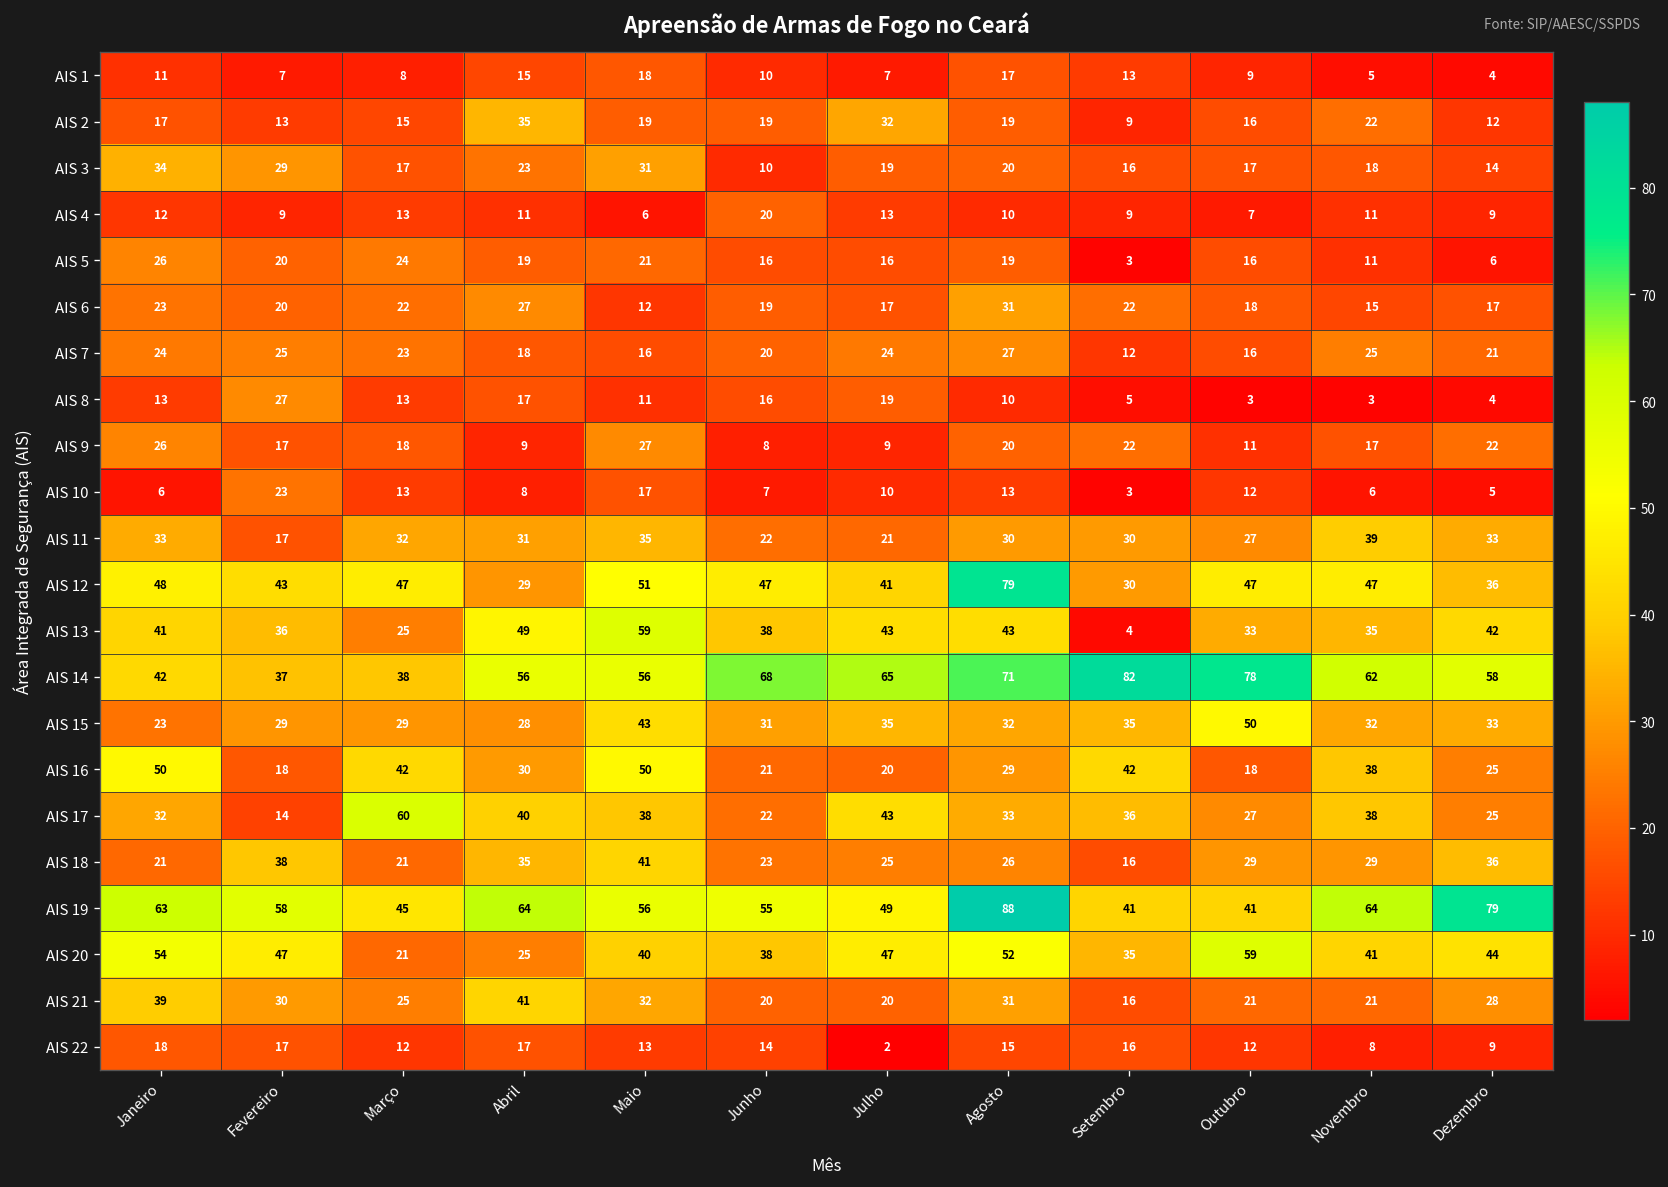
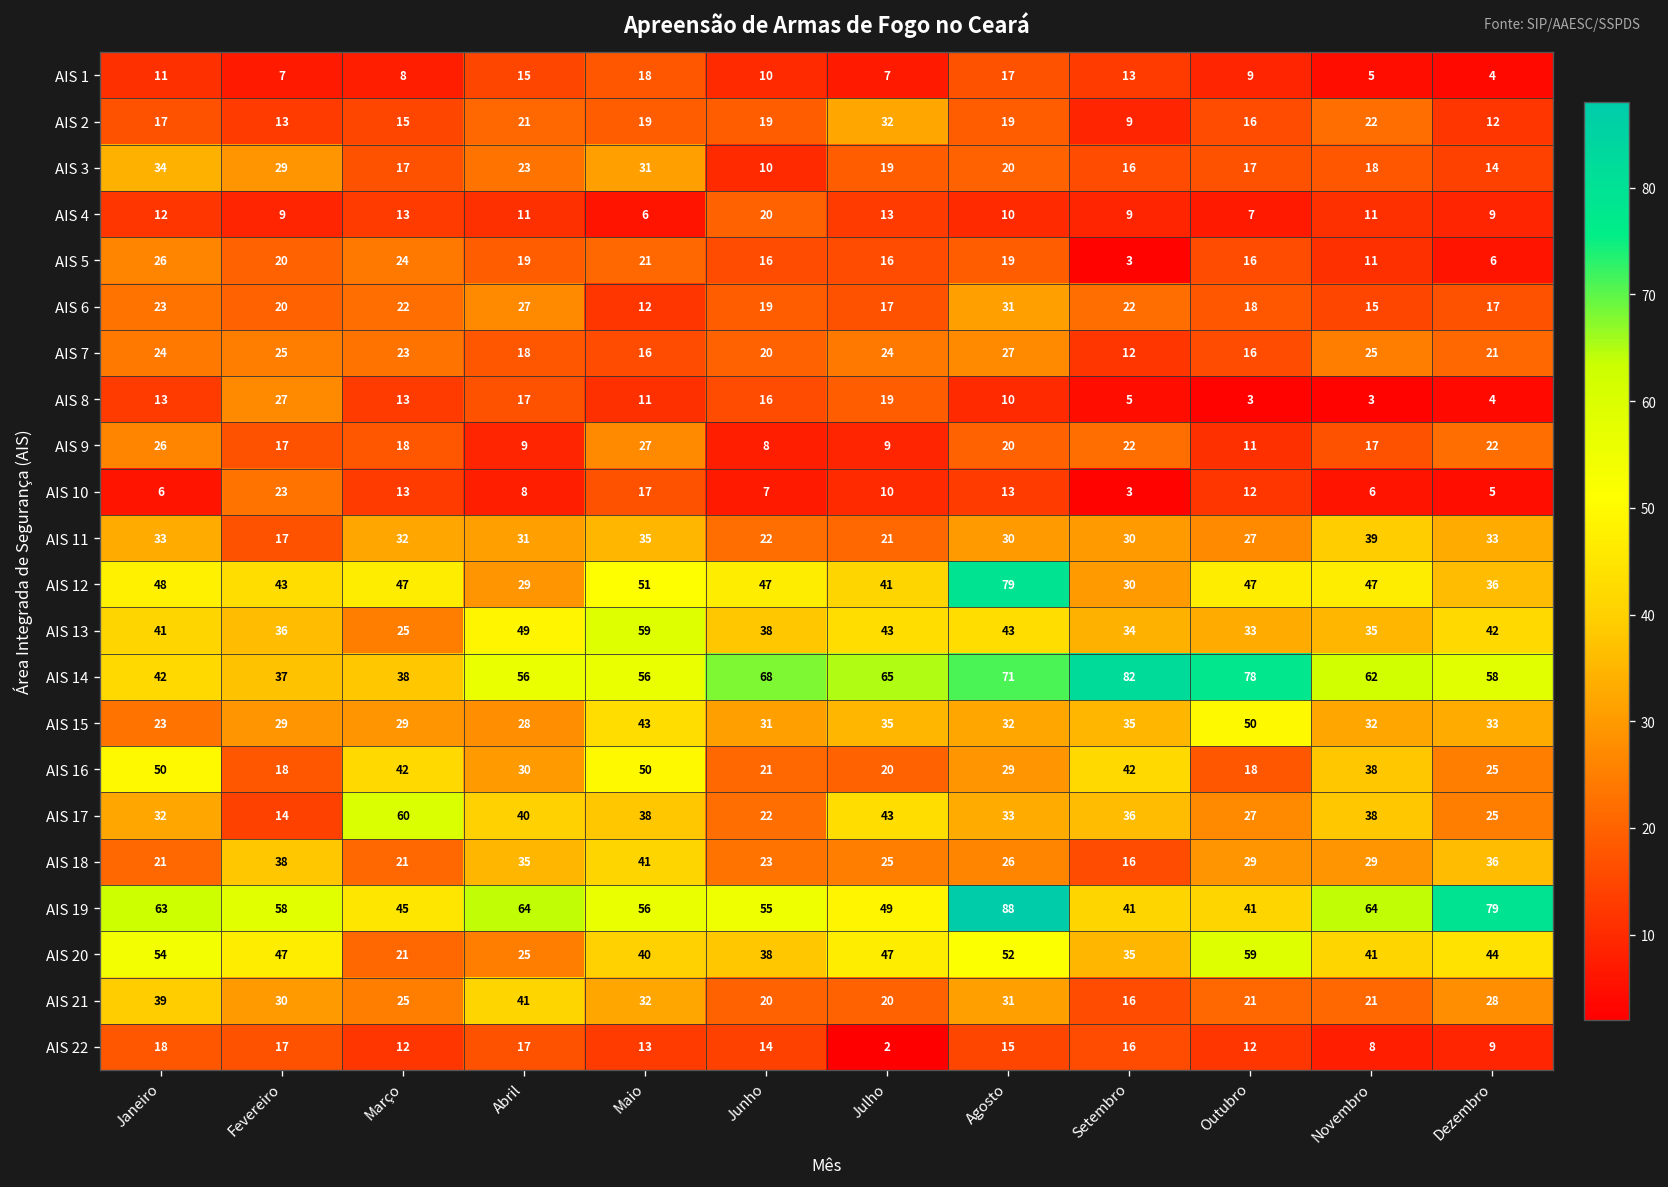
AIS 2, Abril: 35 -> 21
AIS 13, Setembro: 4 -> 34
